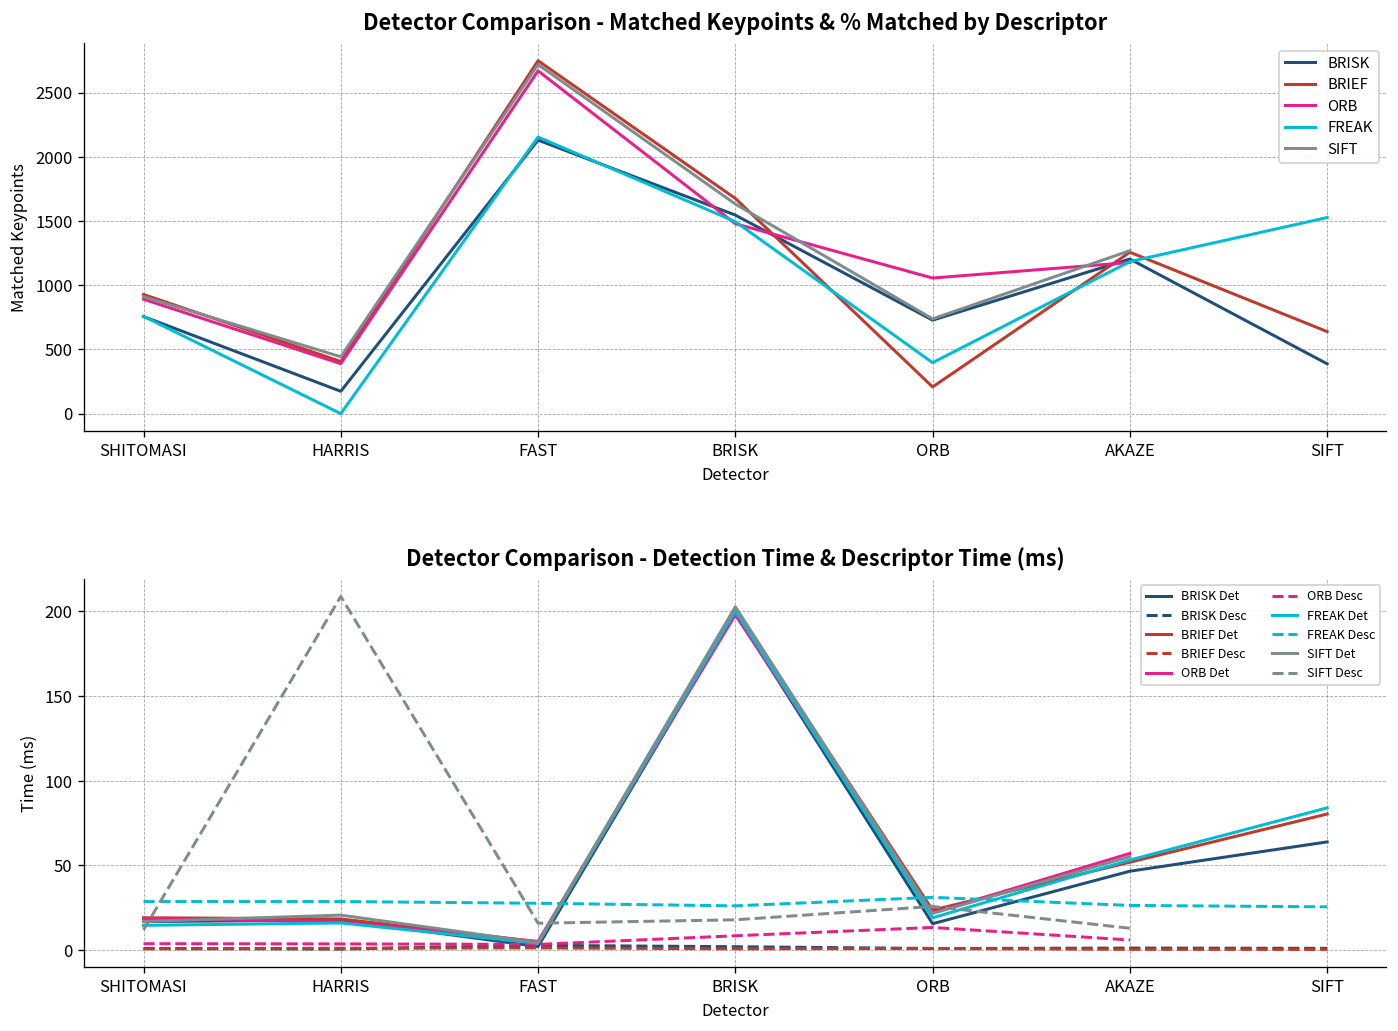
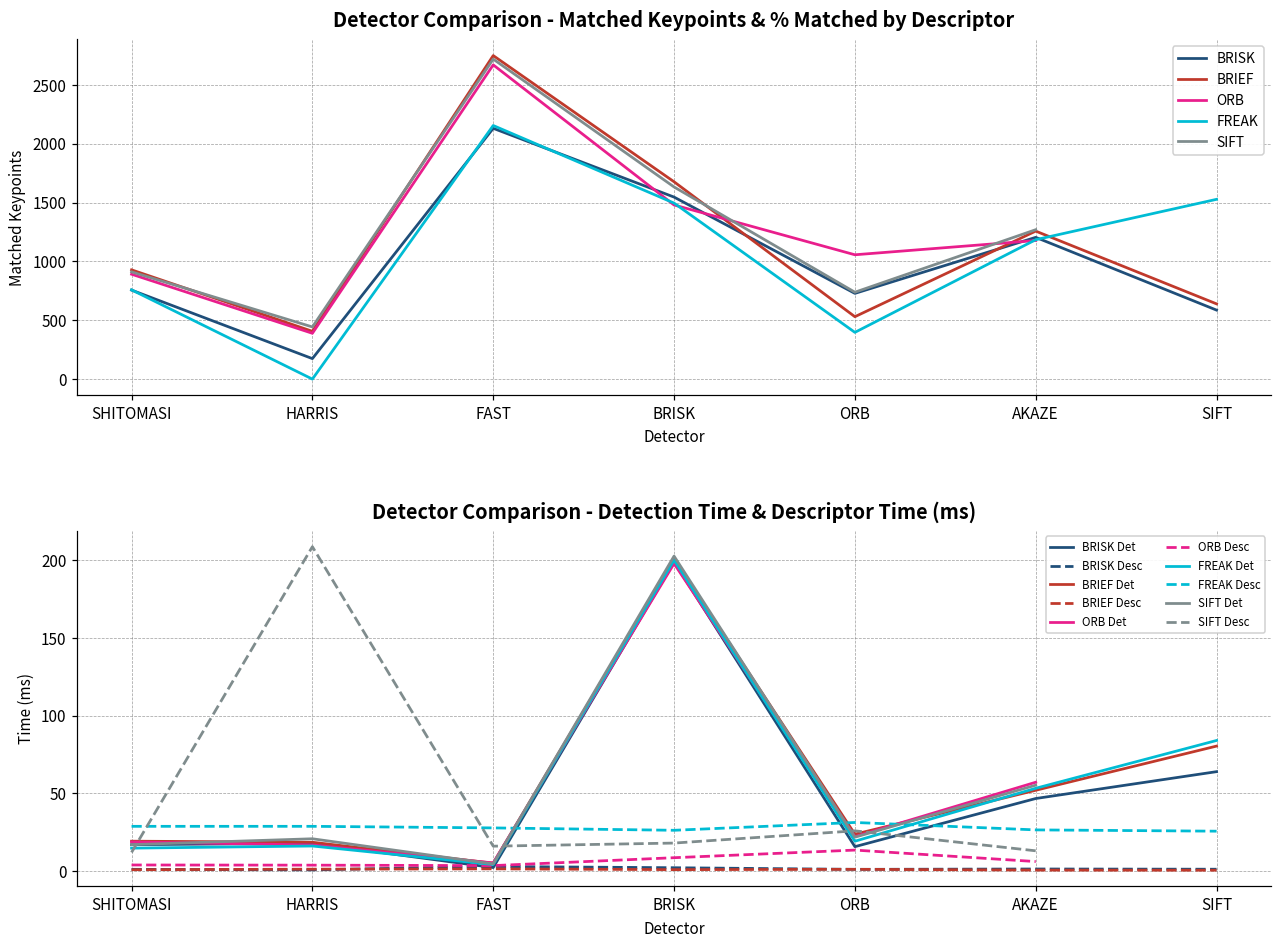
Detector Comparison - Matched Keypoints & % Matched by Descriptor, BRIEF, ORB: 210 -> 530
Detector Comparison - Matched Keypoints & % Matched by Descriptor, BRISK, SIFT: 390 -> 590
